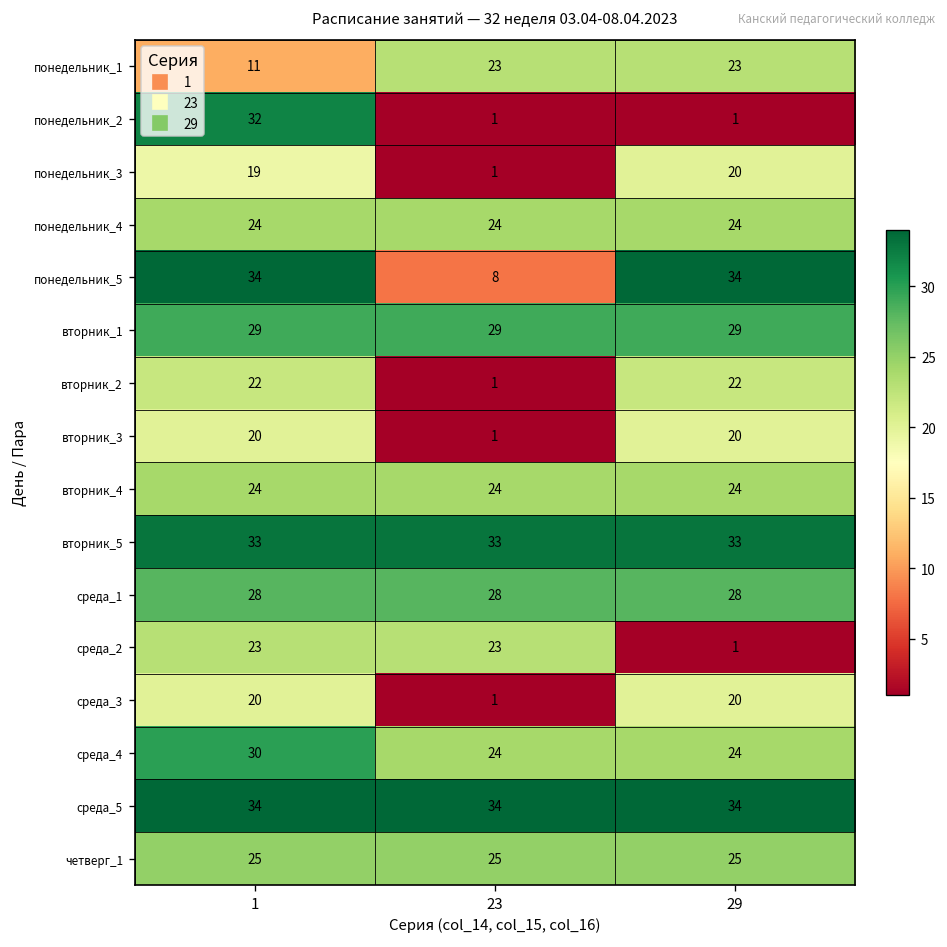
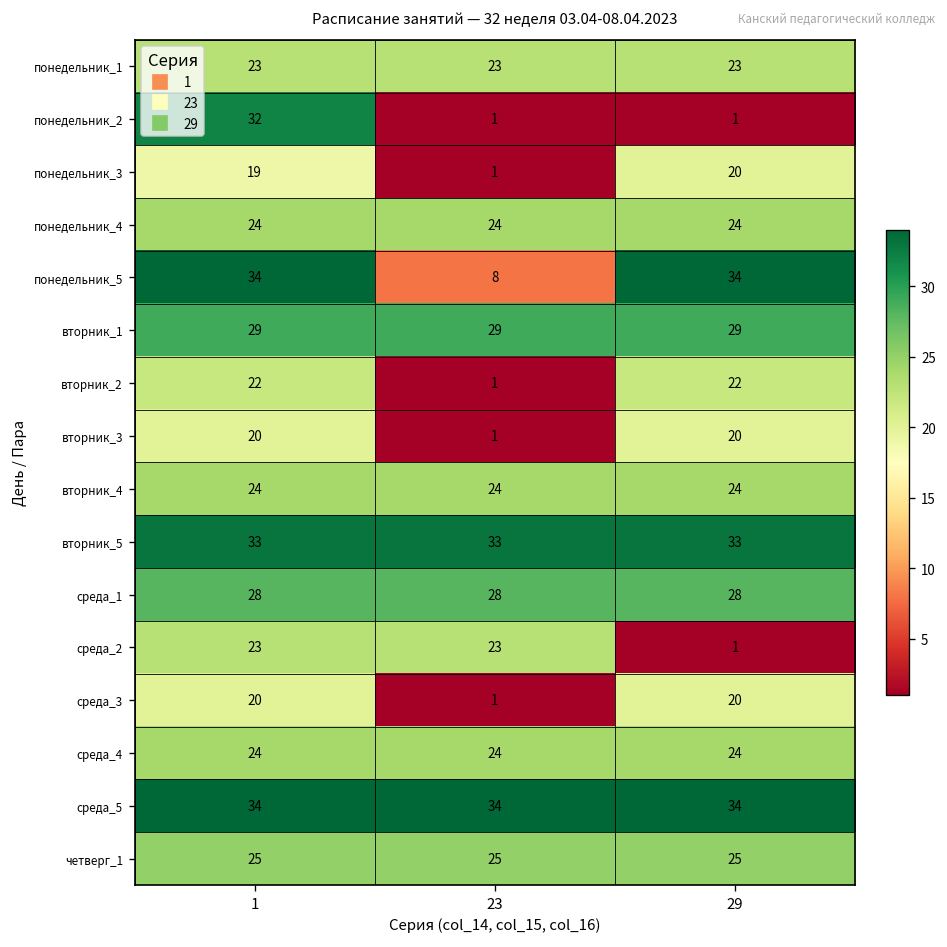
понедельник_1, 1: 11 -> 23
среда_4, 1: 30 -> 24
